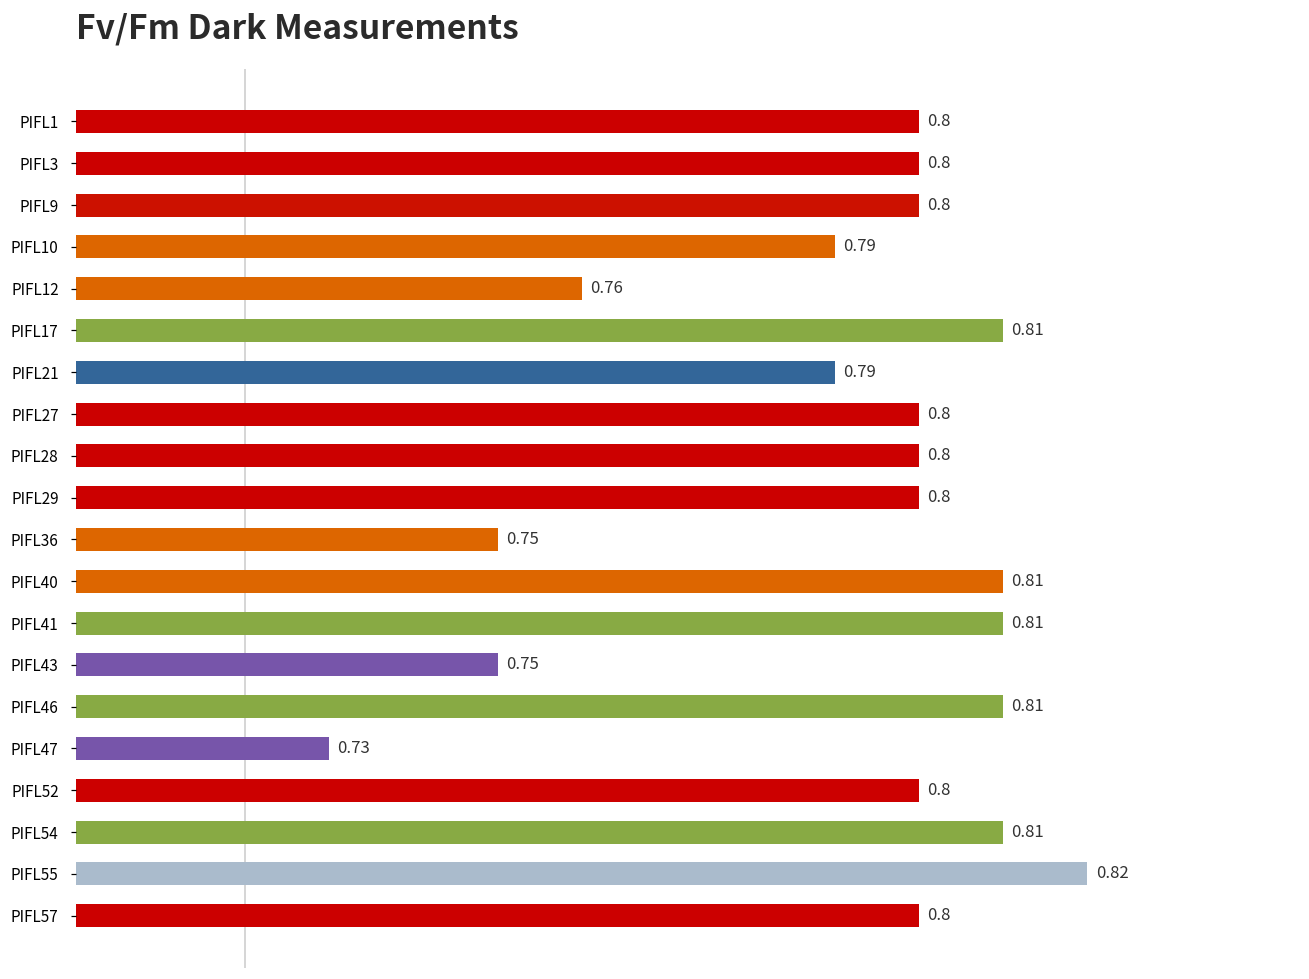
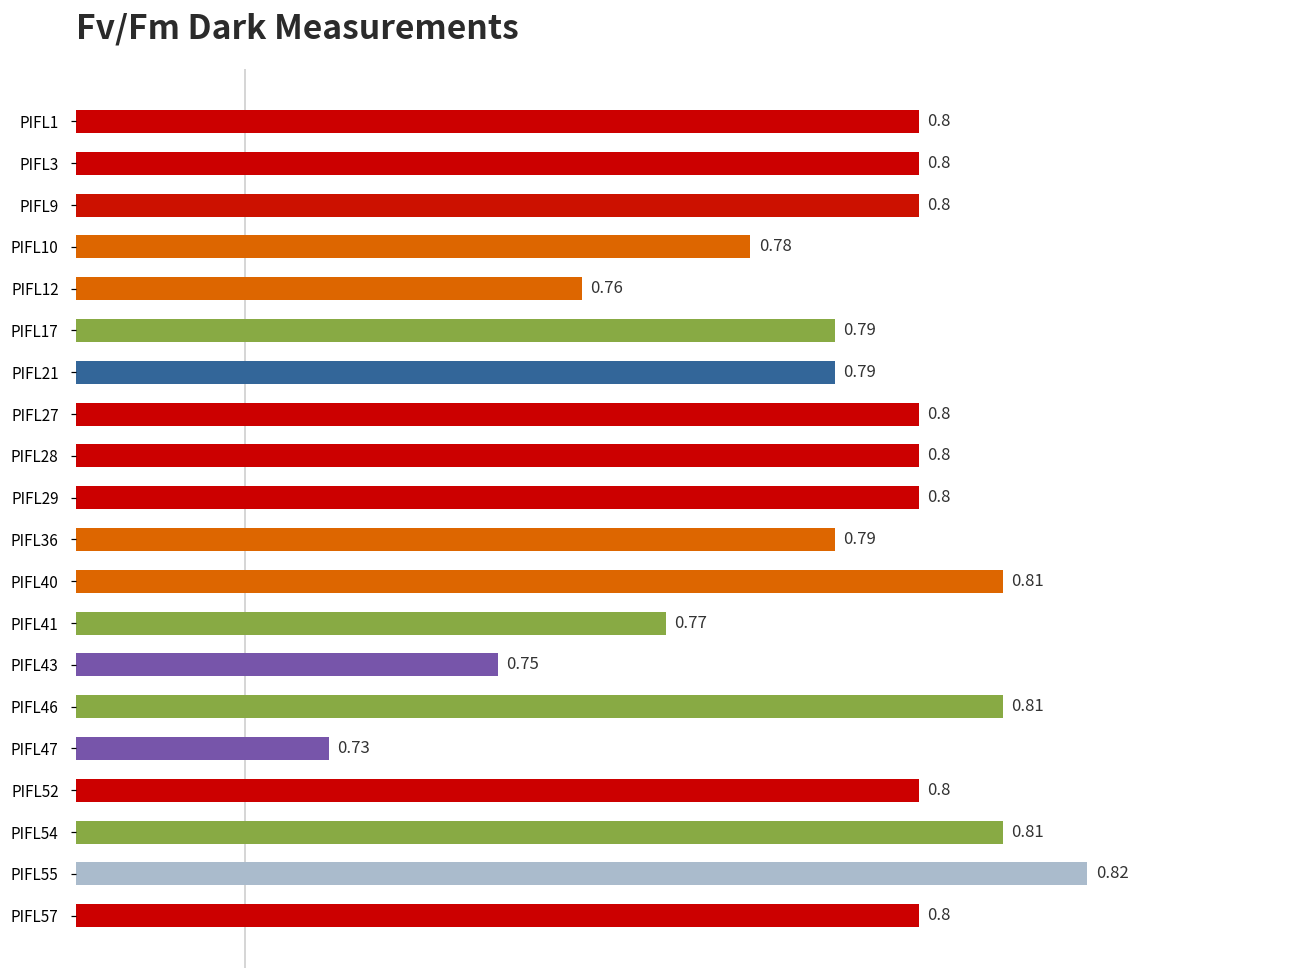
PIFL10: 0.79 -> 0.78
PIFL17: 0.81 -> 0.79
PIFL36: 0.75 -> 0.79
PIFL41: 0.81 -> 0.77
